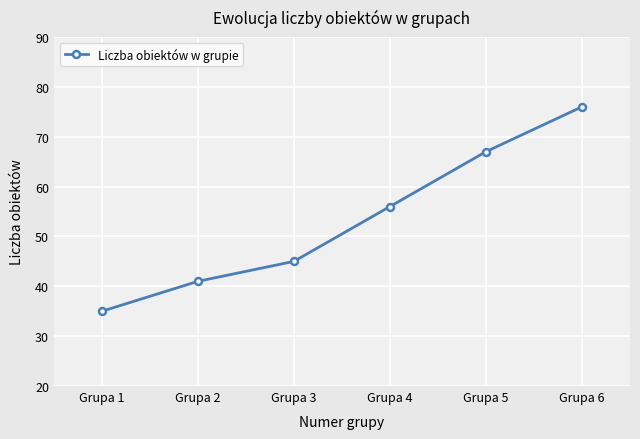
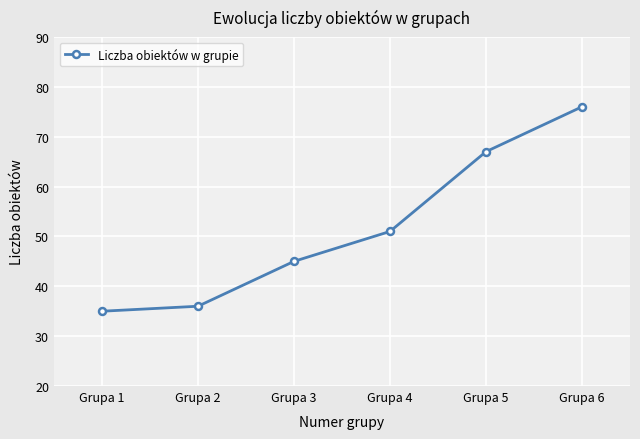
Grupa 2: 41 -> 36
Grupa 4: 56 -> 51
